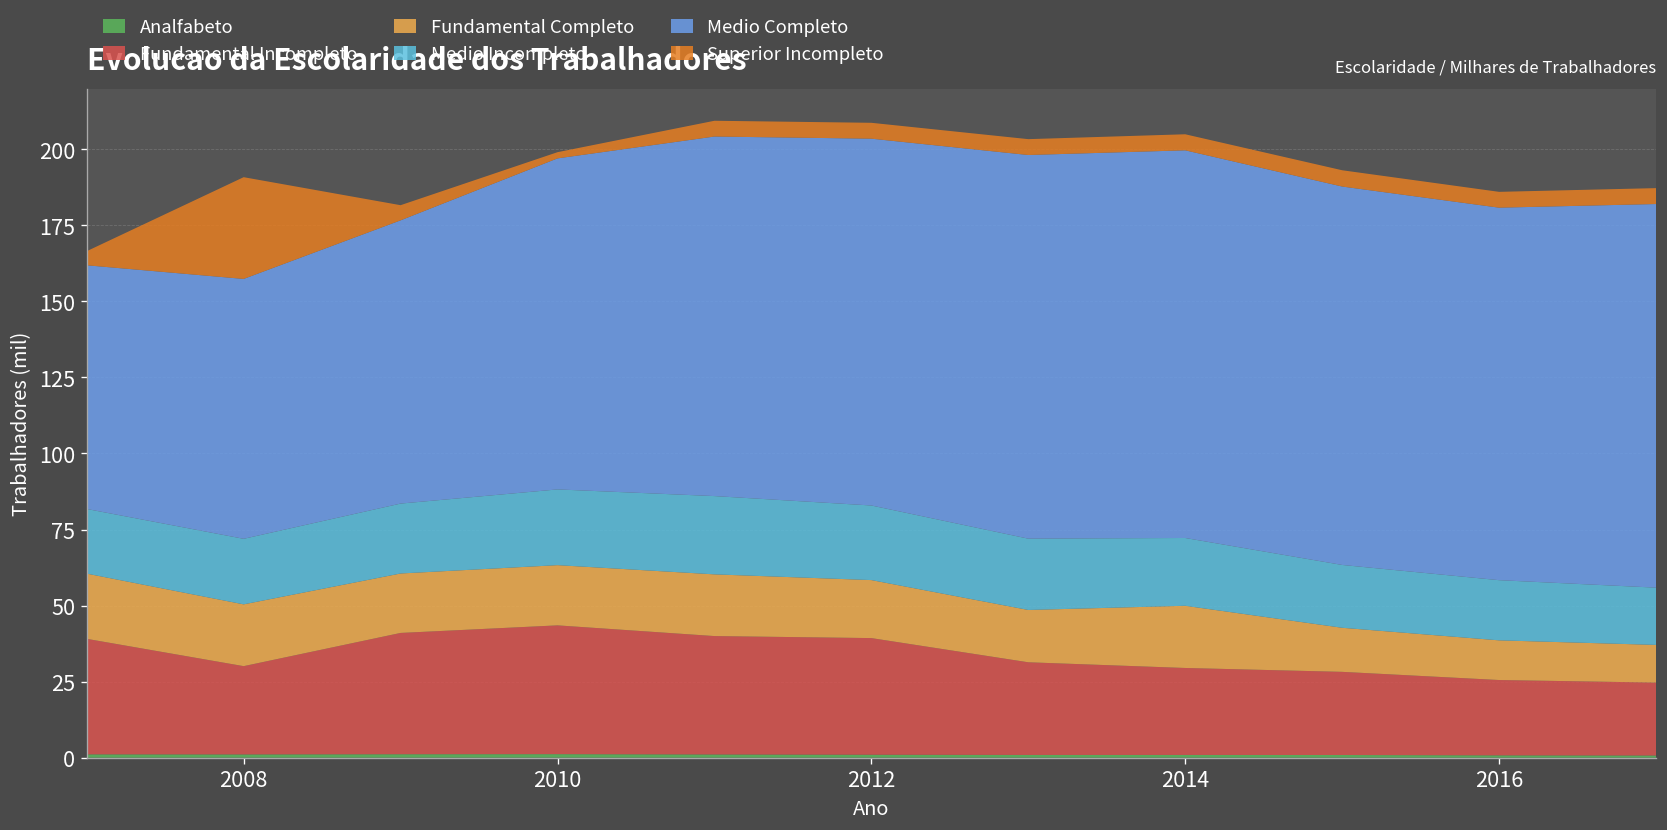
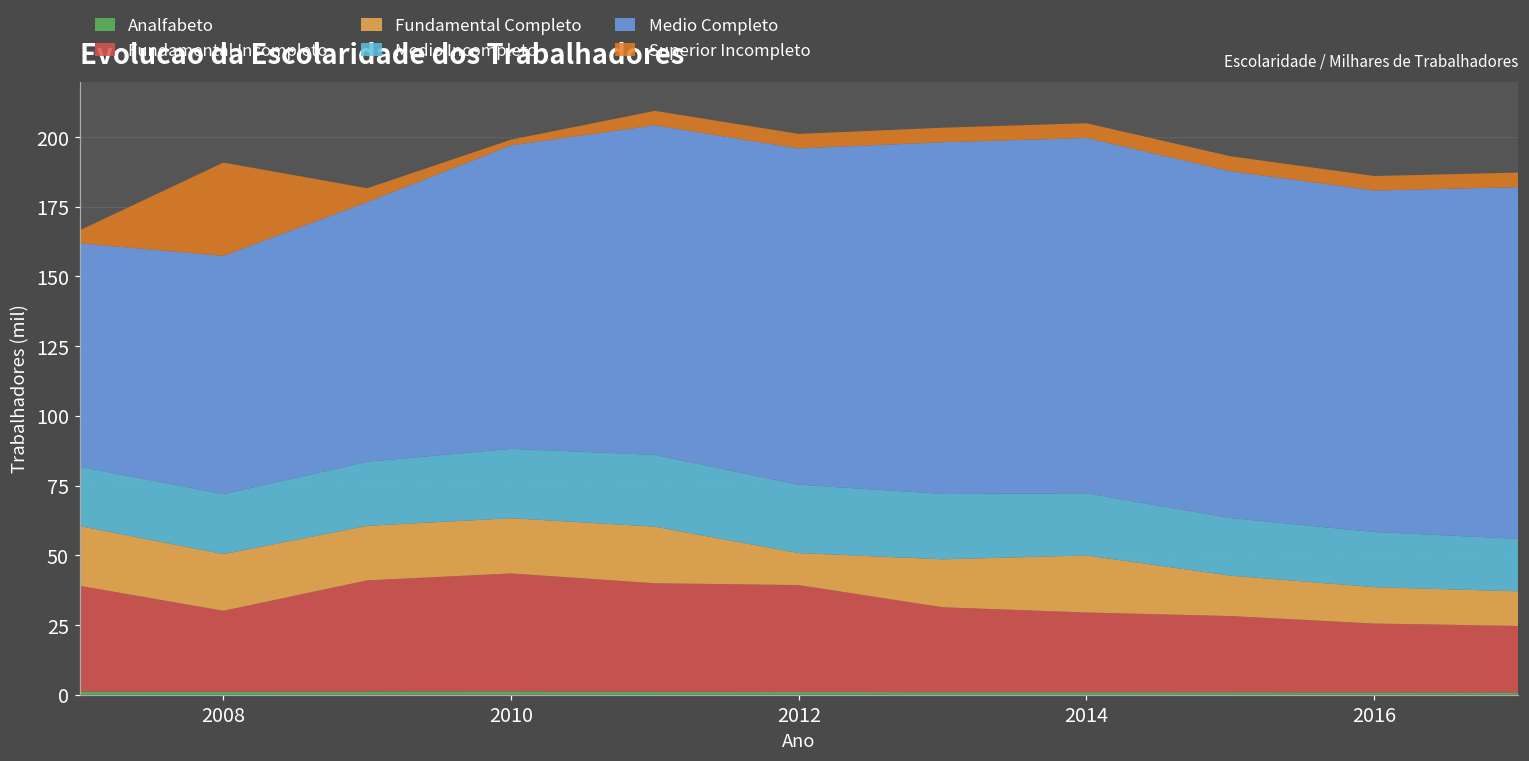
Fundamental Completo, 2012: 19 -> 11
